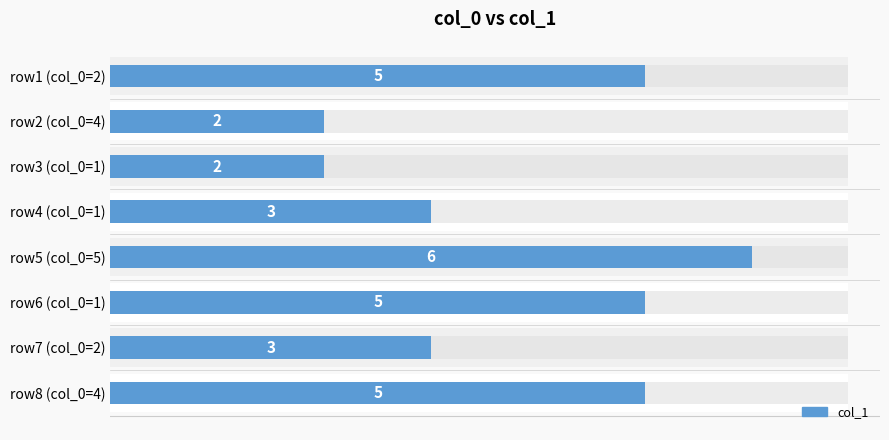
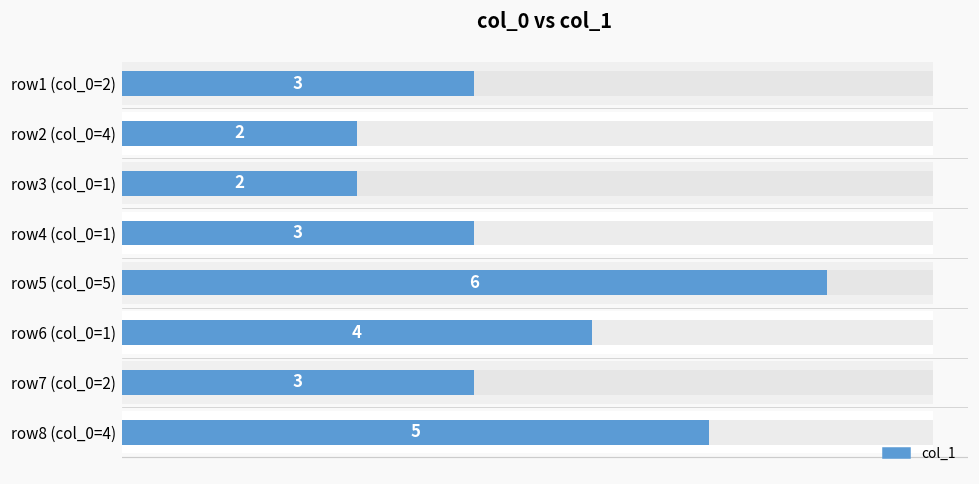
col_1, row1 (col_0=2): 5 -> 3
col_1, row6 (col_0=1): 5 -> 4
